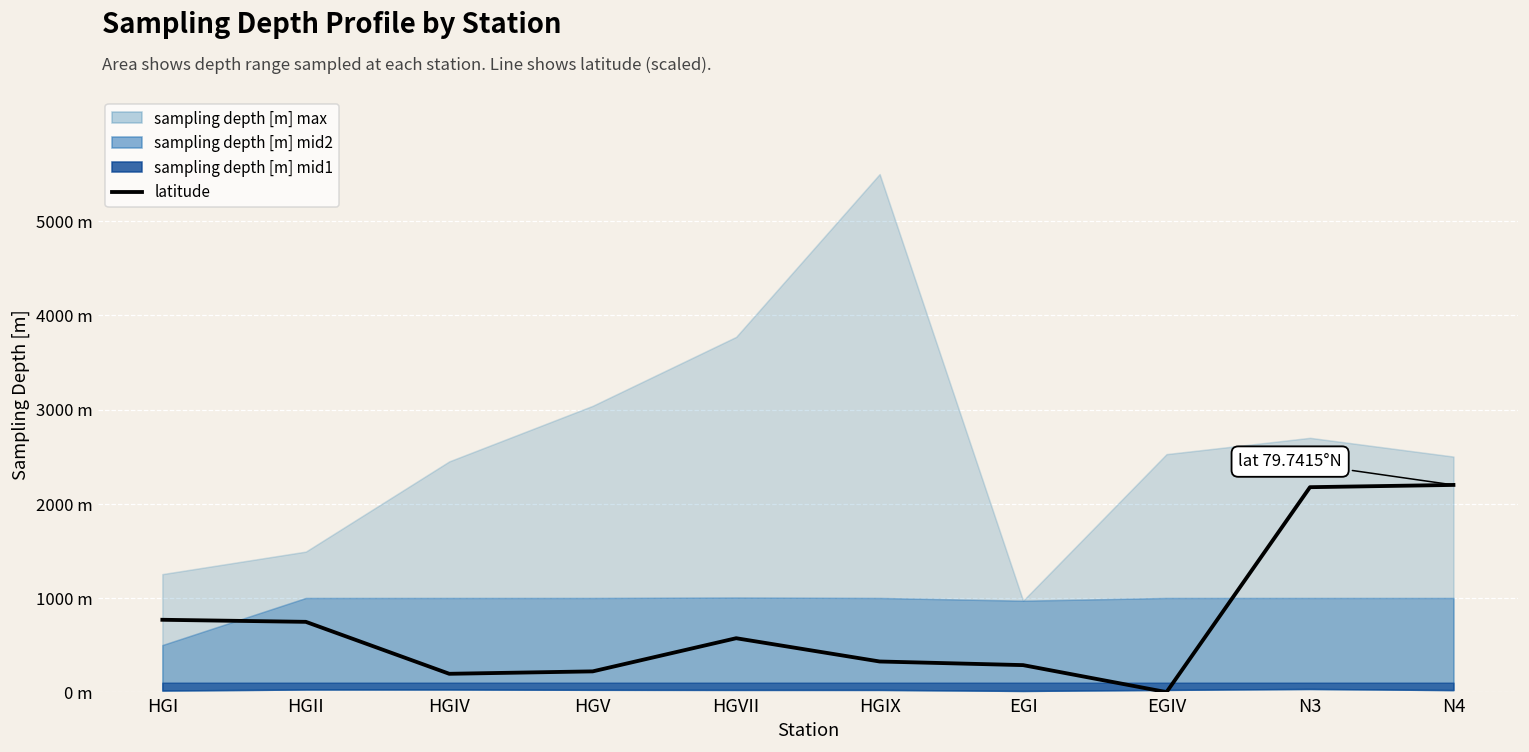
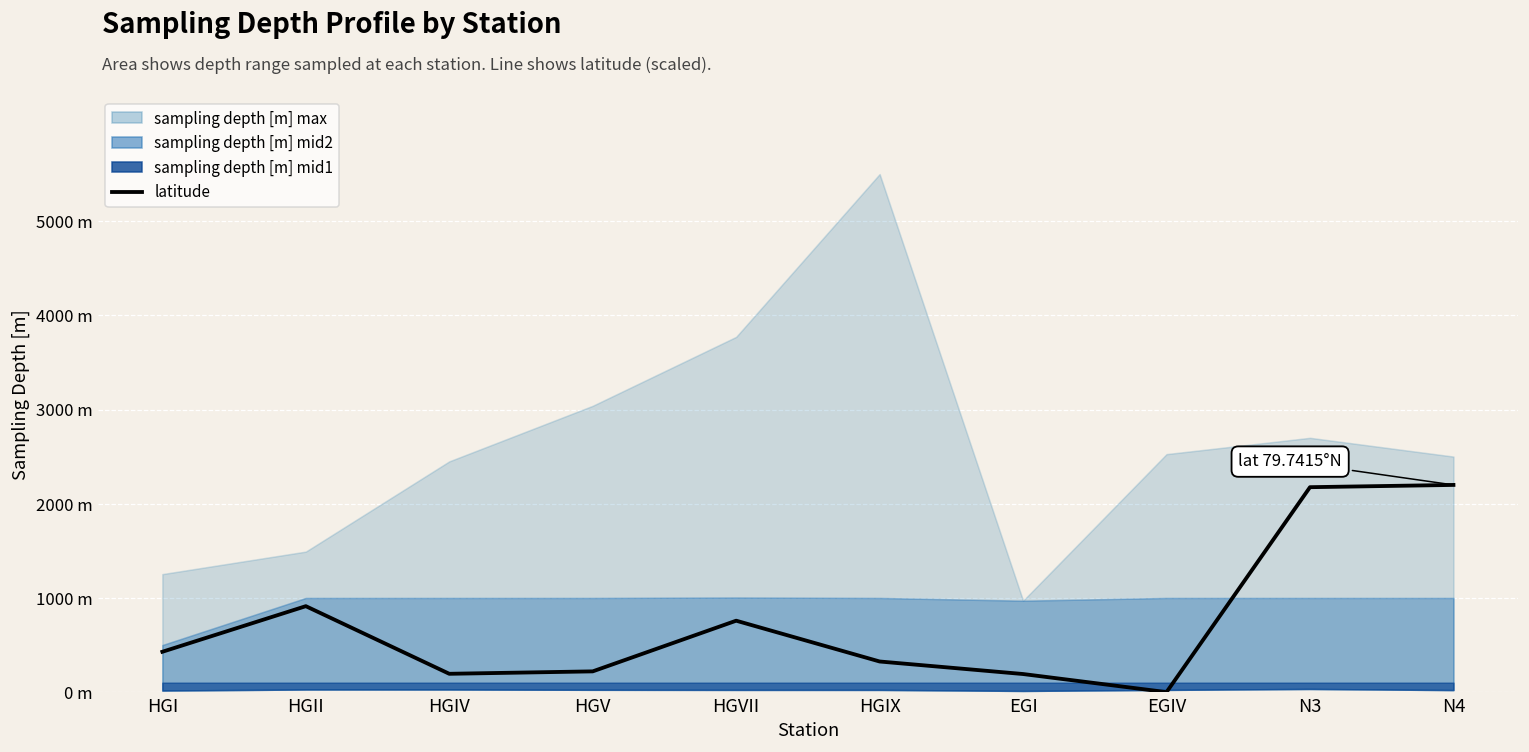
latitude, HGI: 800 m -> 400 m
latitude, HGII: 700 m -> 900 m
latitude, HGVII: 600 m -> 800 m
latitude, EGI: 300 m -> 200 m
